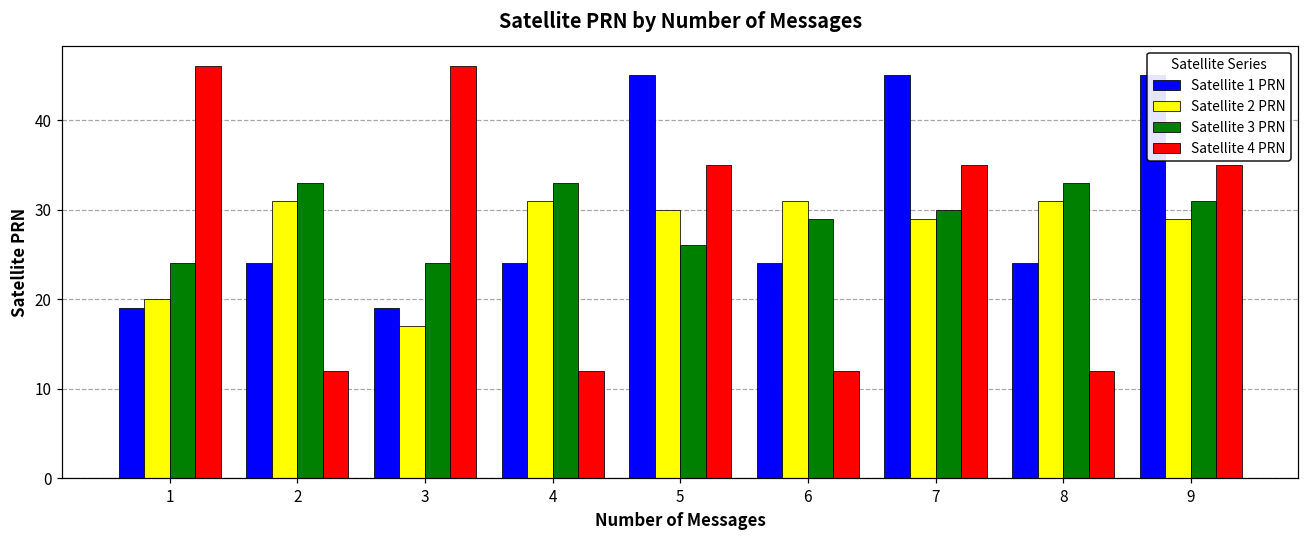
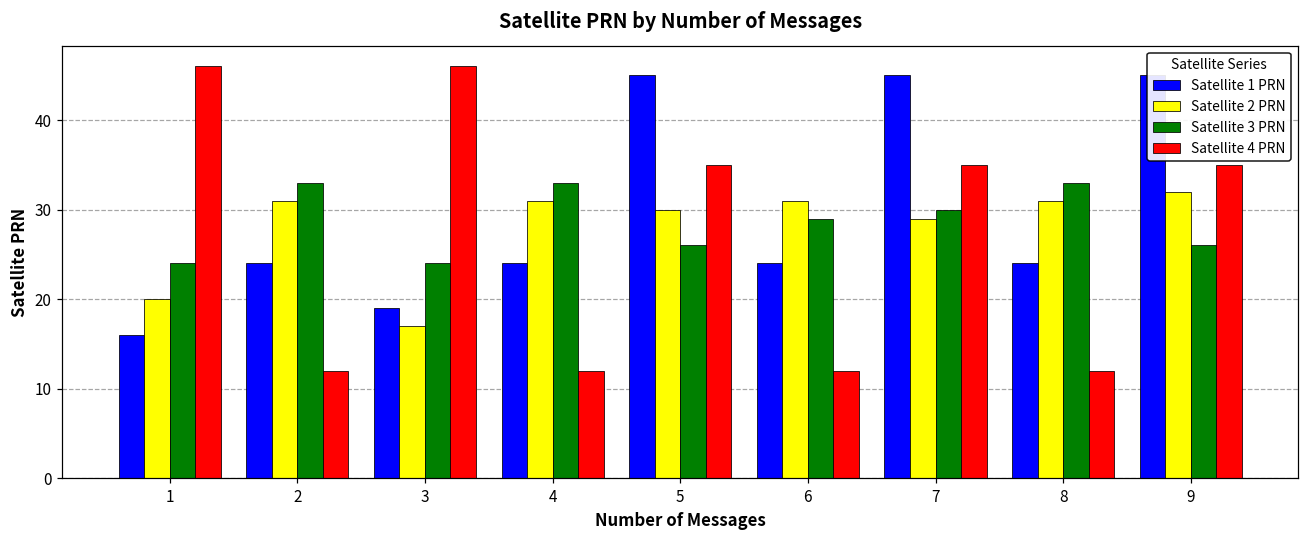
Satellite 1 PRN, 1: 19 -> 16
Satellite 2 PRN, 9: 29 -> 32
Satellite 3 PRN, 9: 31 -> 26
